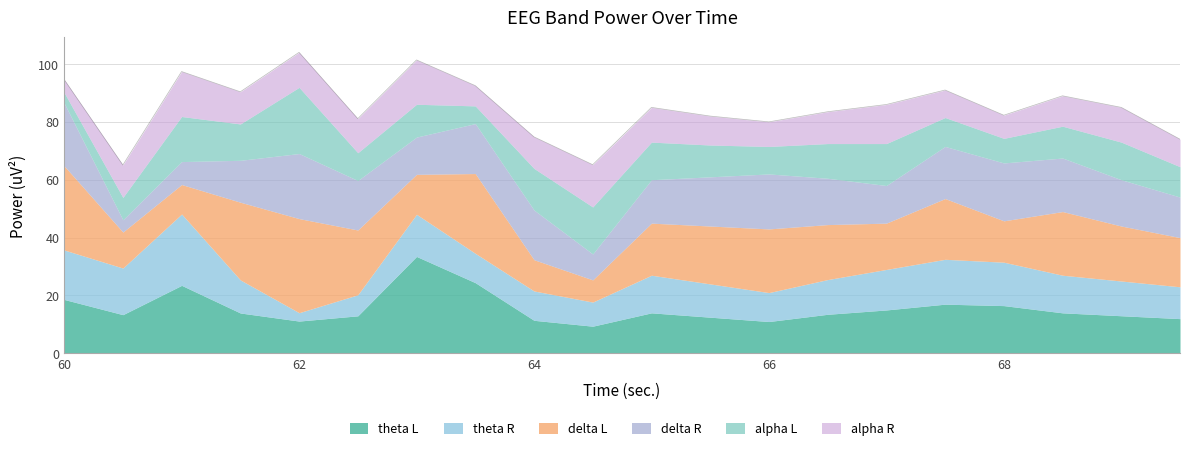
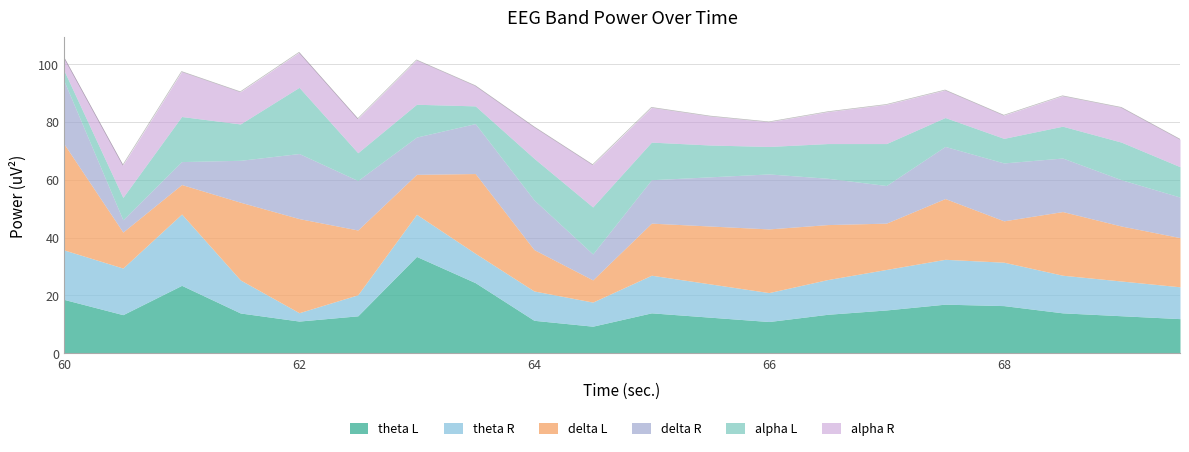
delta L, 60: 29 -> 37
delta L, 64: 11 -> 14
